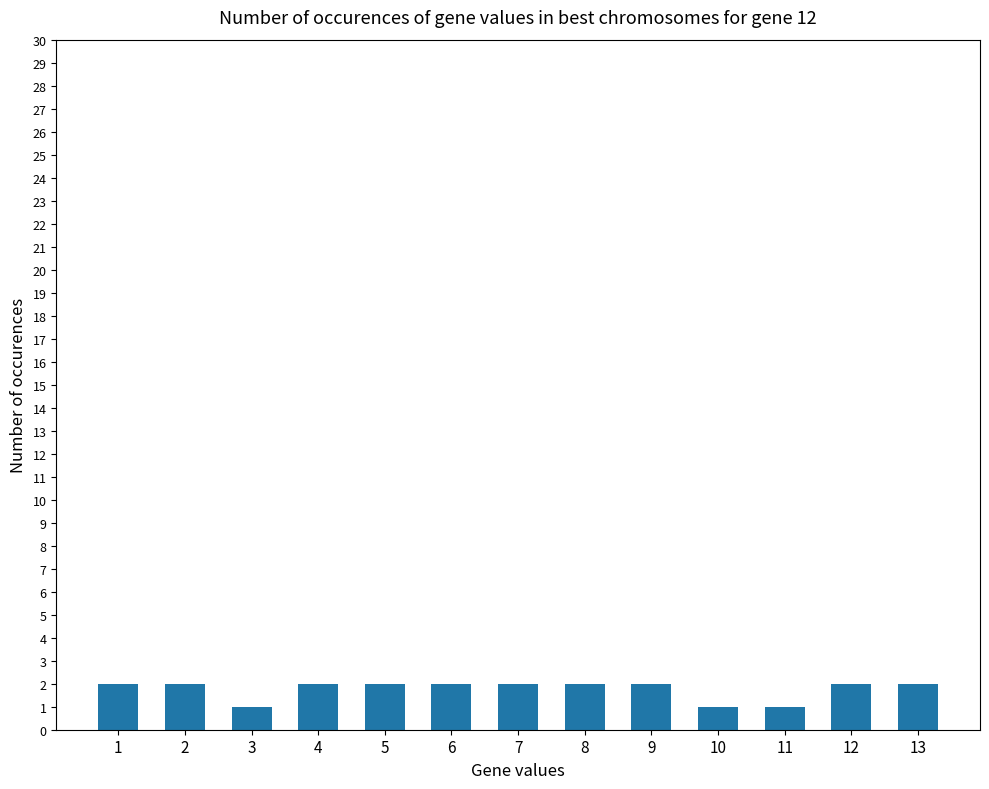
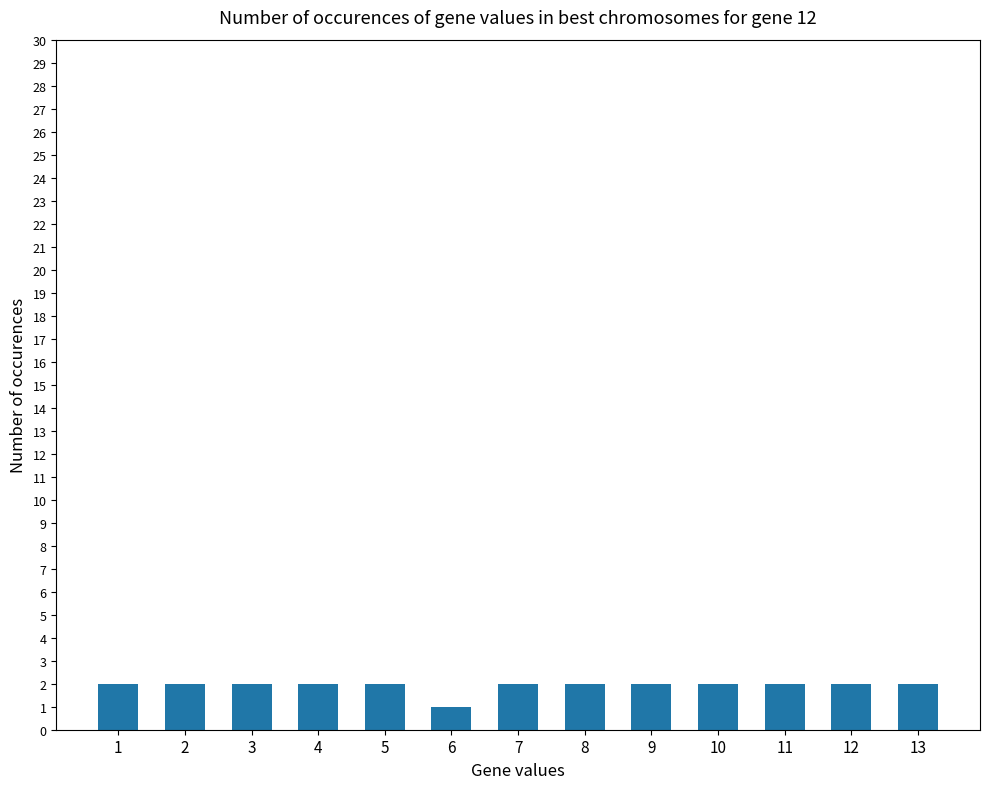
3: 1 -> 2
6: 2 -> 1
10: 1 -> 2
11: 1 -> 2
